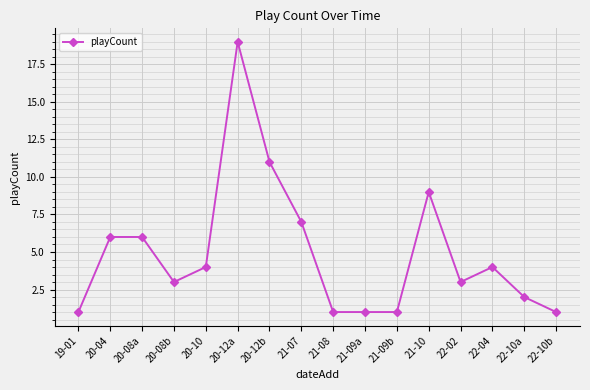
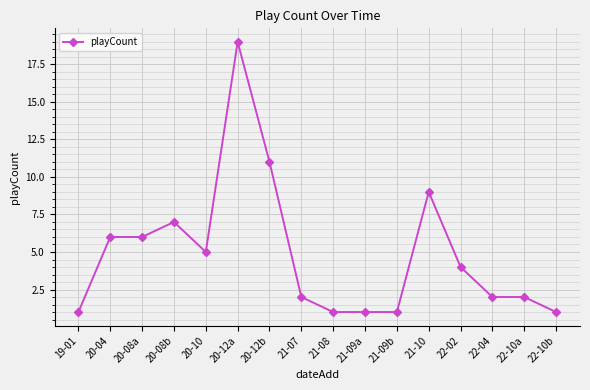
20-08b: 3 -> 7
20-10: 4 -> 5
21-07: 7 -> 2
22-02: 3 -> 4
22-04: 4 -> 2
